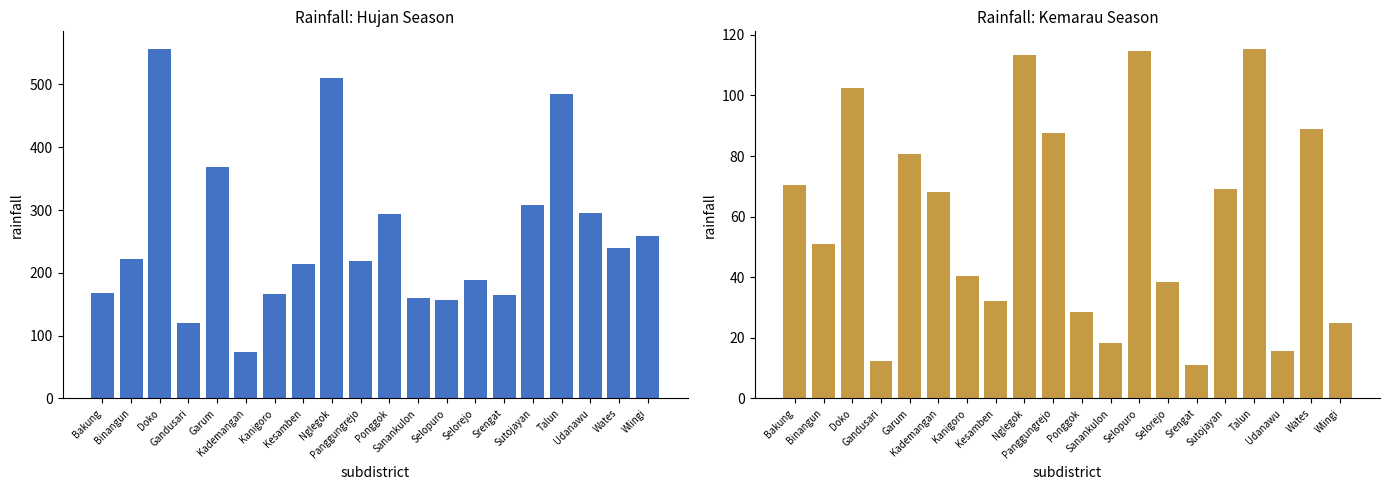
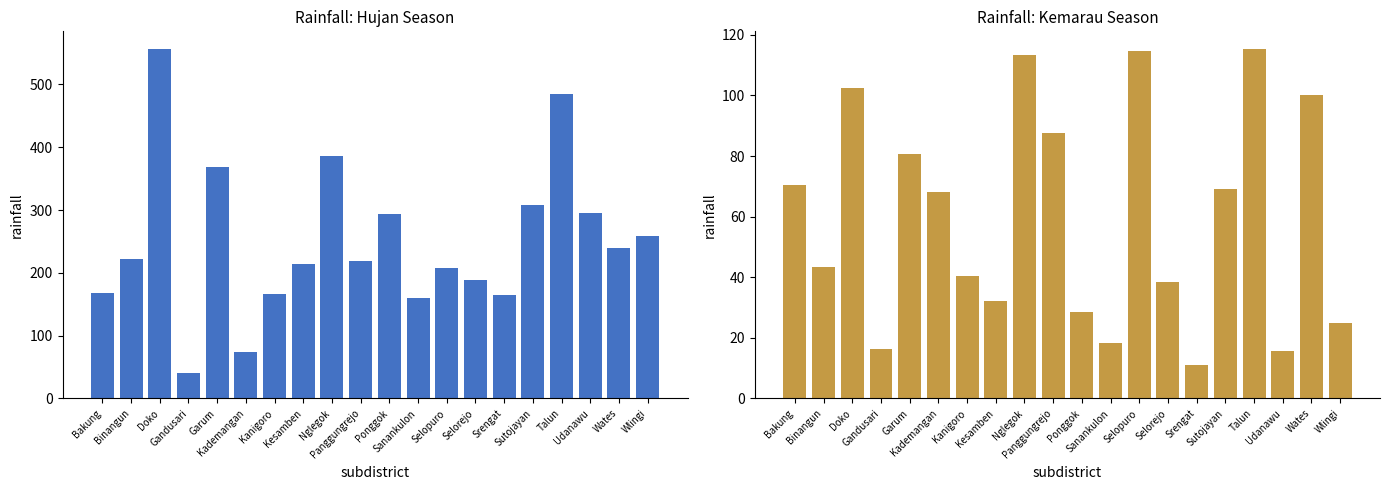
Rainfall: Hujan Season, Gandusari: 120 -> 40
Rainfall: Hujan Season, Nglegok: 510 -> 390
Rainfall: Hujan Season, Selopuro: 160 -> 210
Rainfall: Kemarau Season, Binangun: 51 -> 43
Rainfall: Kemarau Season, Gandusari: 13 -> 16
Rainfall: Kemarau Season, Wates: 89 -> 100
